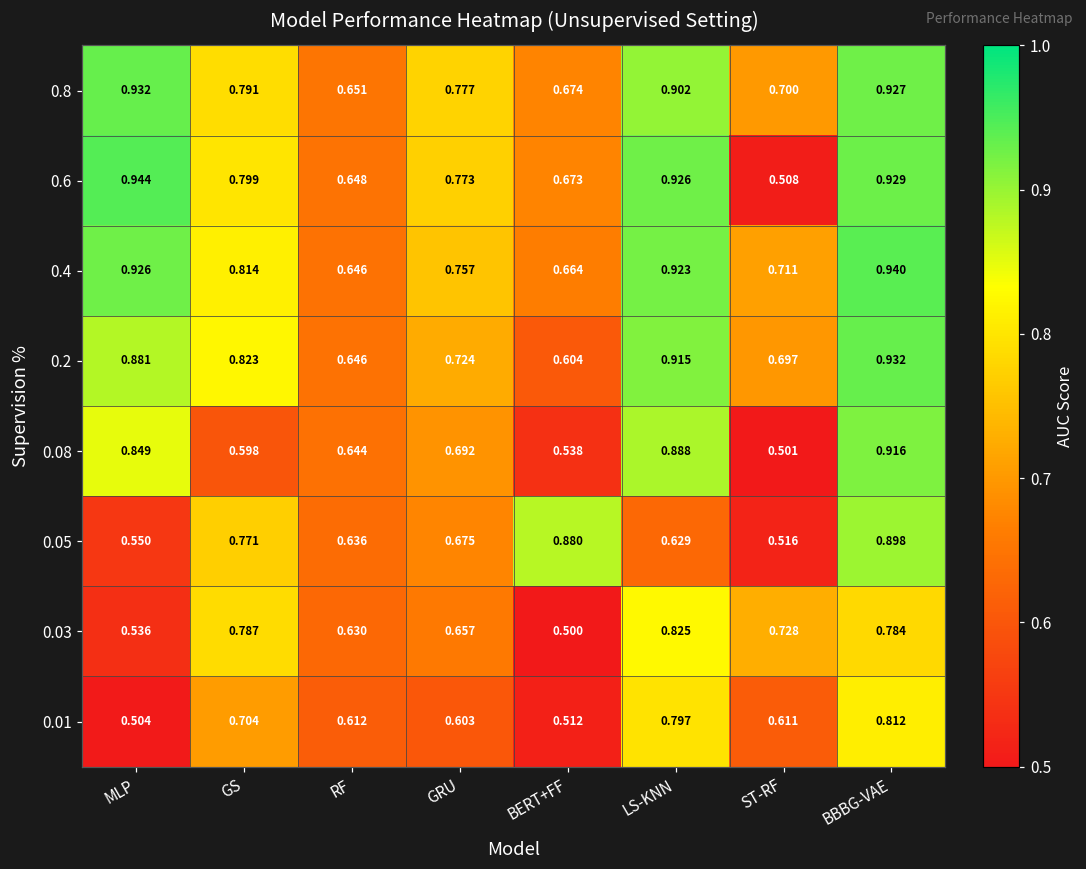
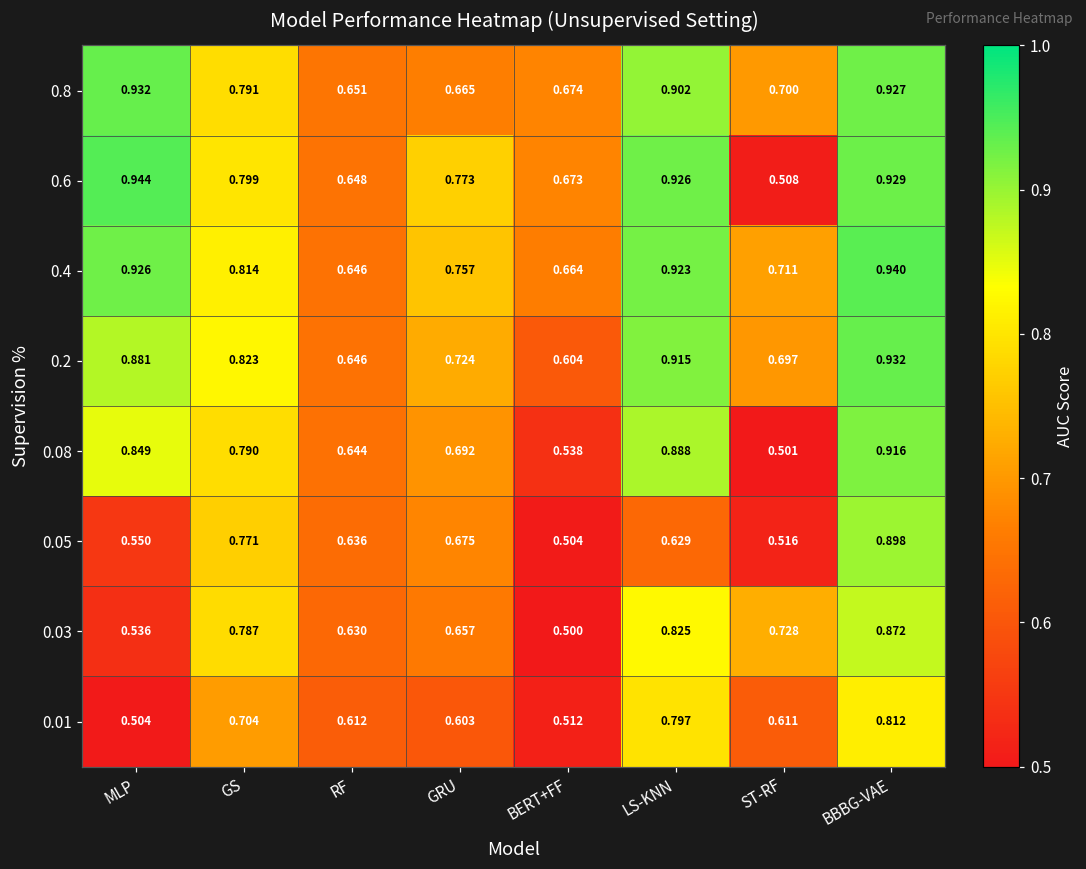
0.8, GRU: 0.777 -> 0.665
0.08, GS: 0.598 -> 0.790
0.05, BERT+FF: 0.880 -> 0.504
0.03, BBBG-VAE: 0.784 -> 0.872
